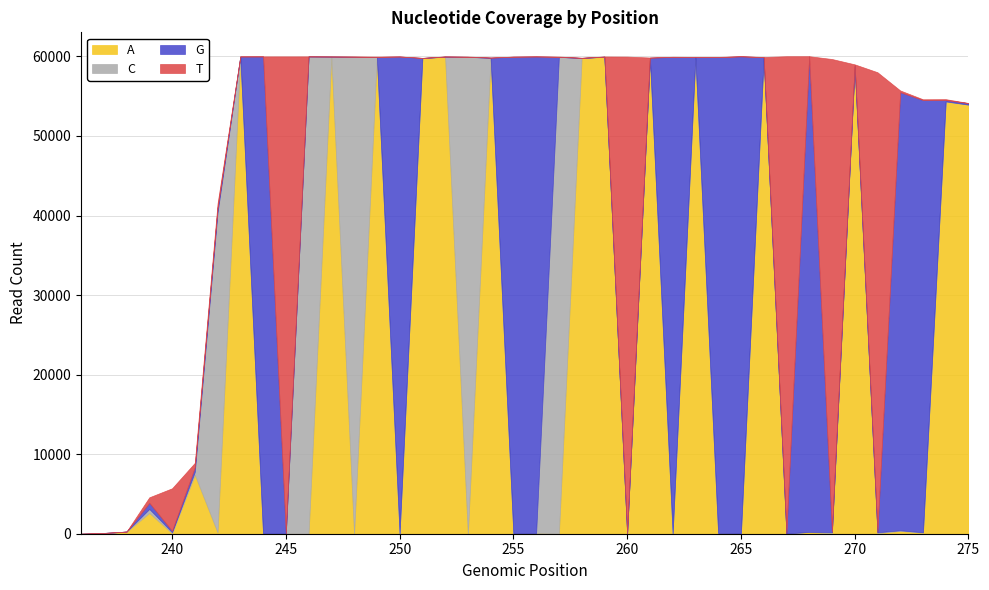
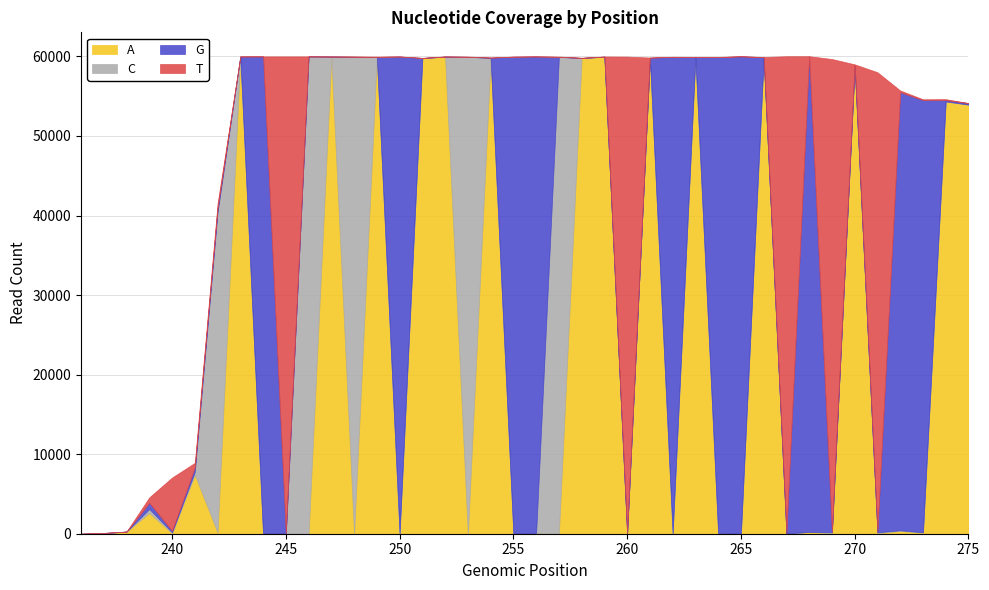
T, 240: 5000 -> 7000
